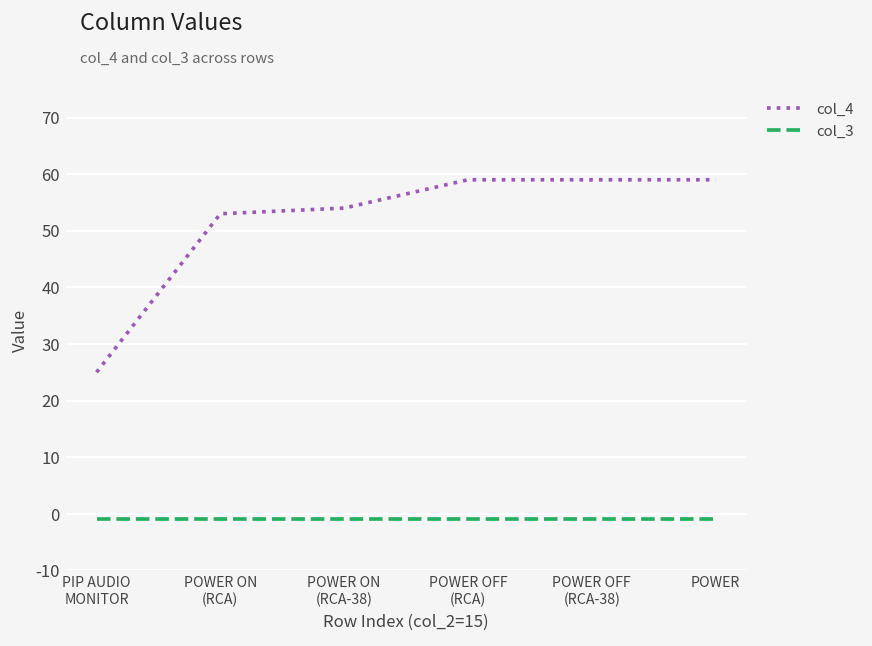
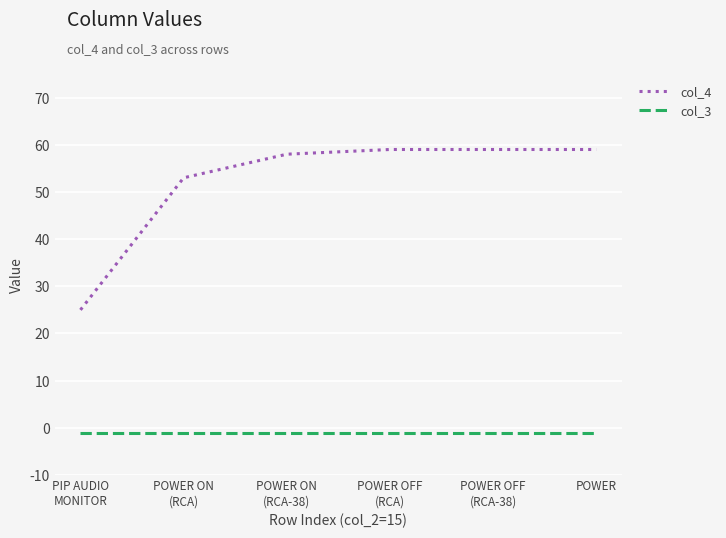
col_4, POWER ON (RCA-38): 54 -> 58
